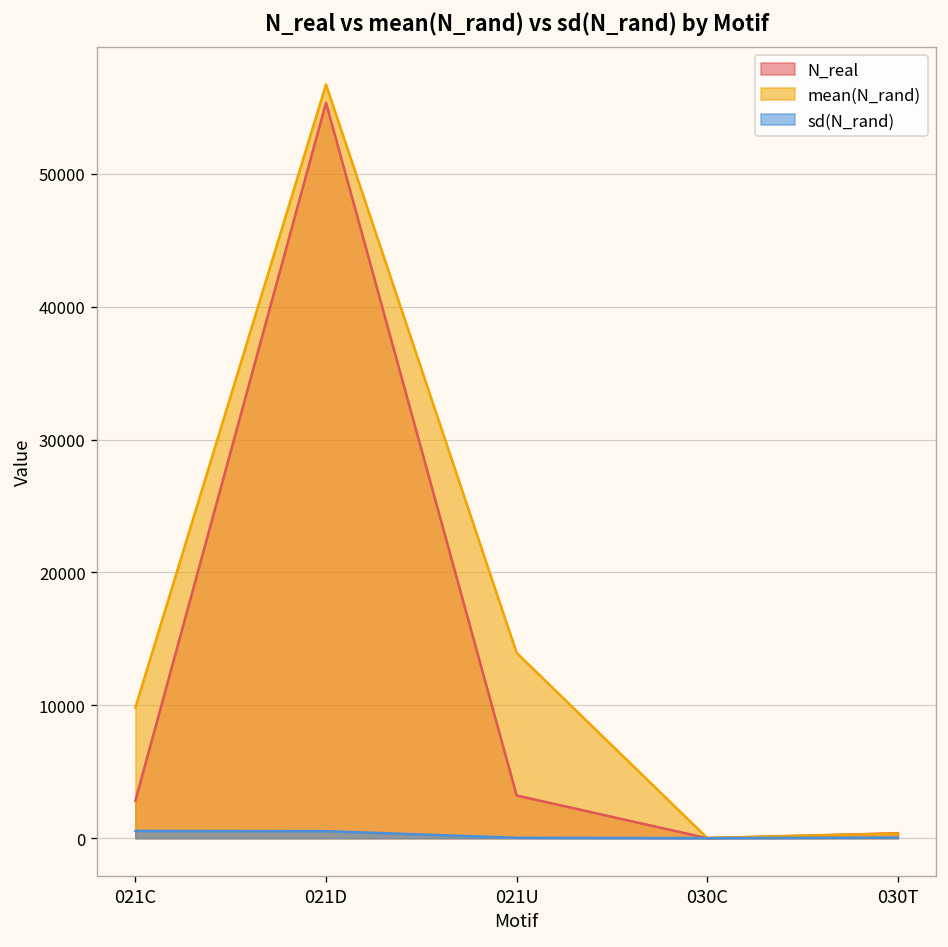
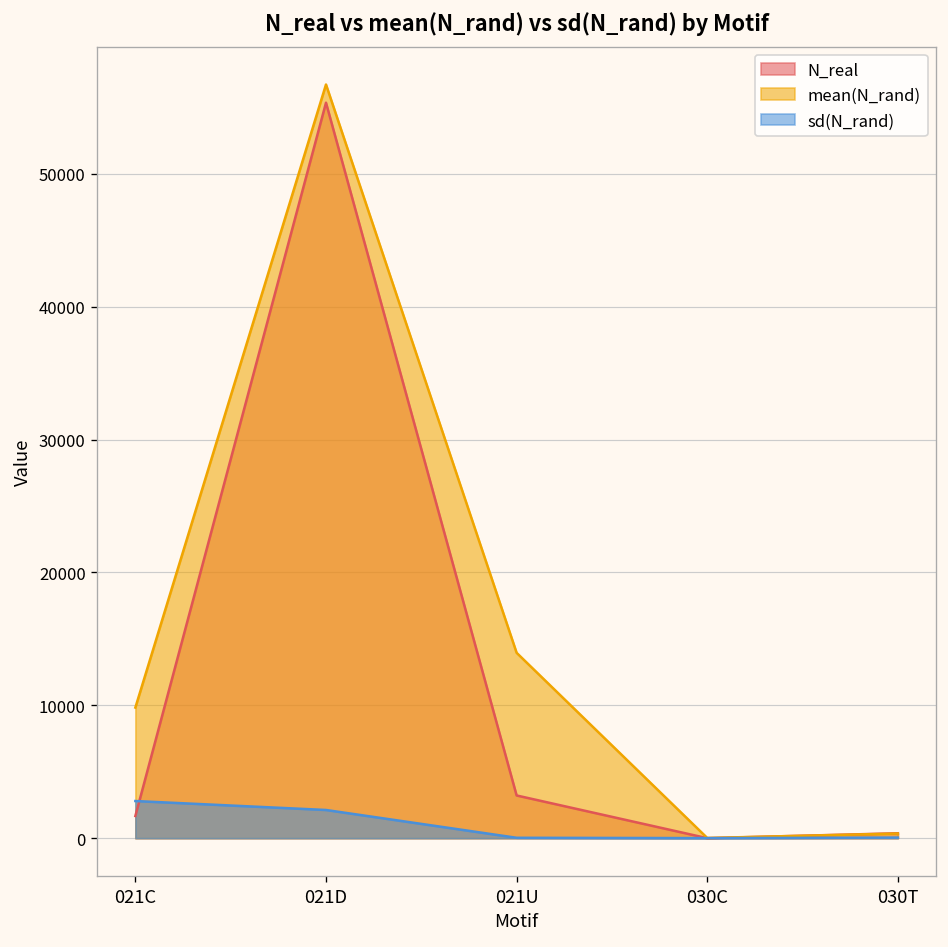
N_real, 021C: 2800 -> 1700
sd(N_rand), 021C: 500 -> 2800
sd(N_rand), 021D: 500 -> 2100
